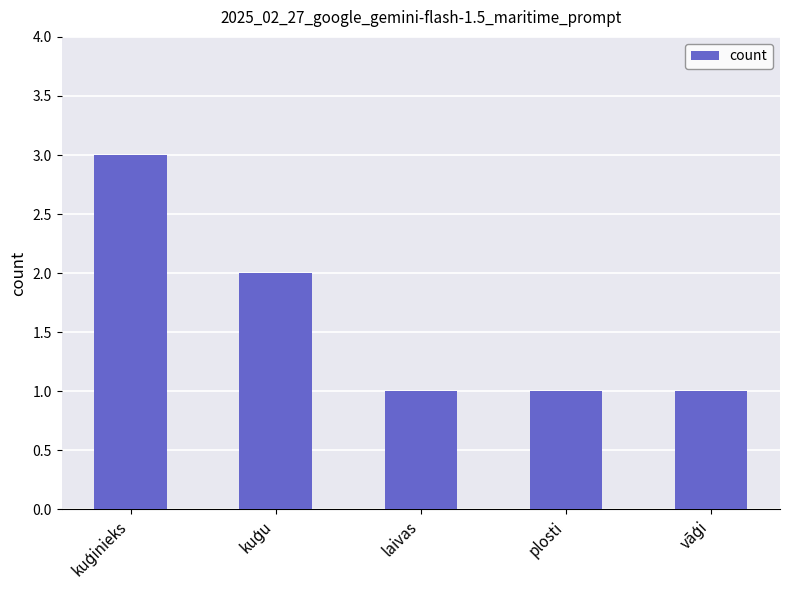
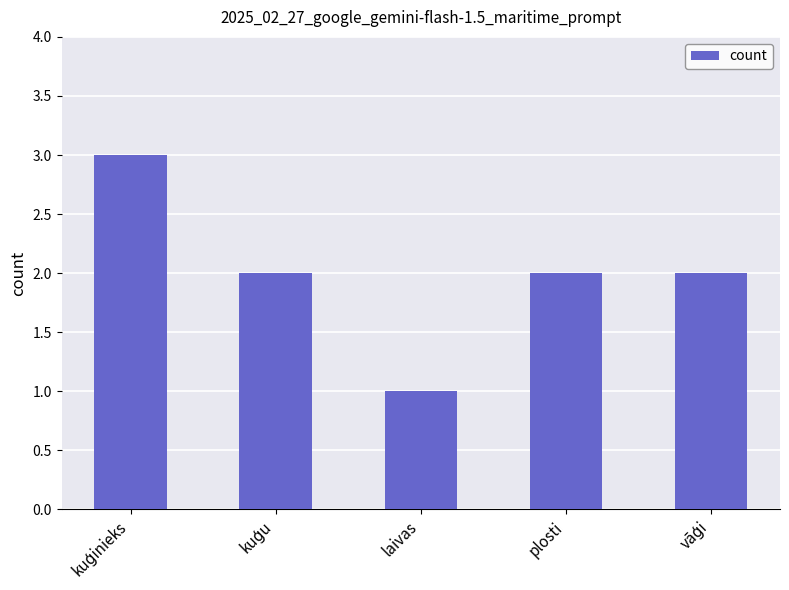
plosti: 1 -> 2
vāģi: 1 -> 2
